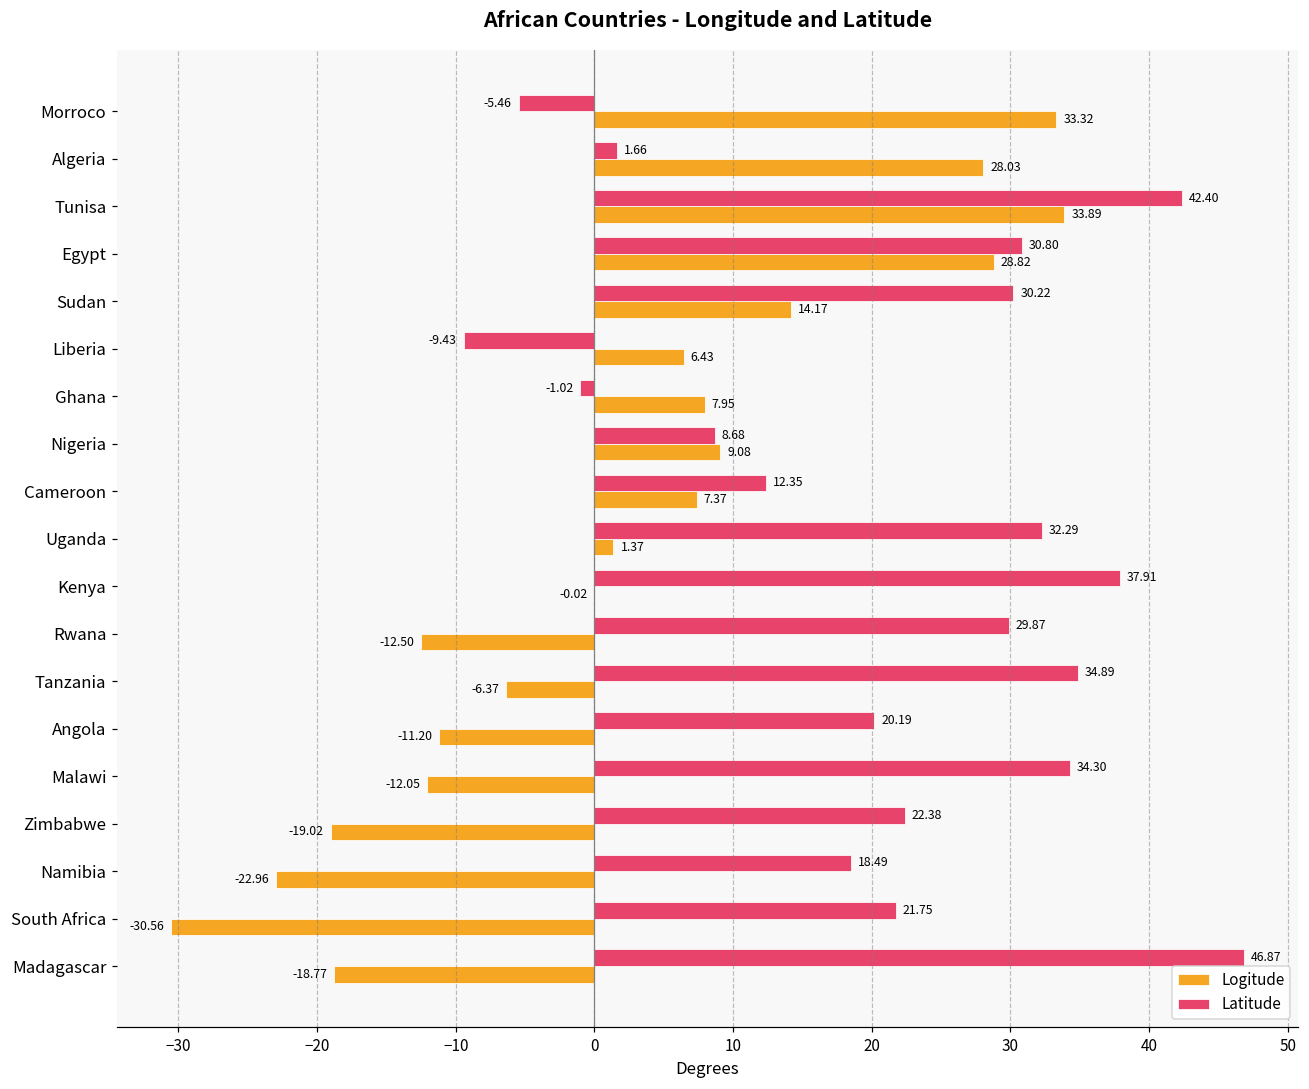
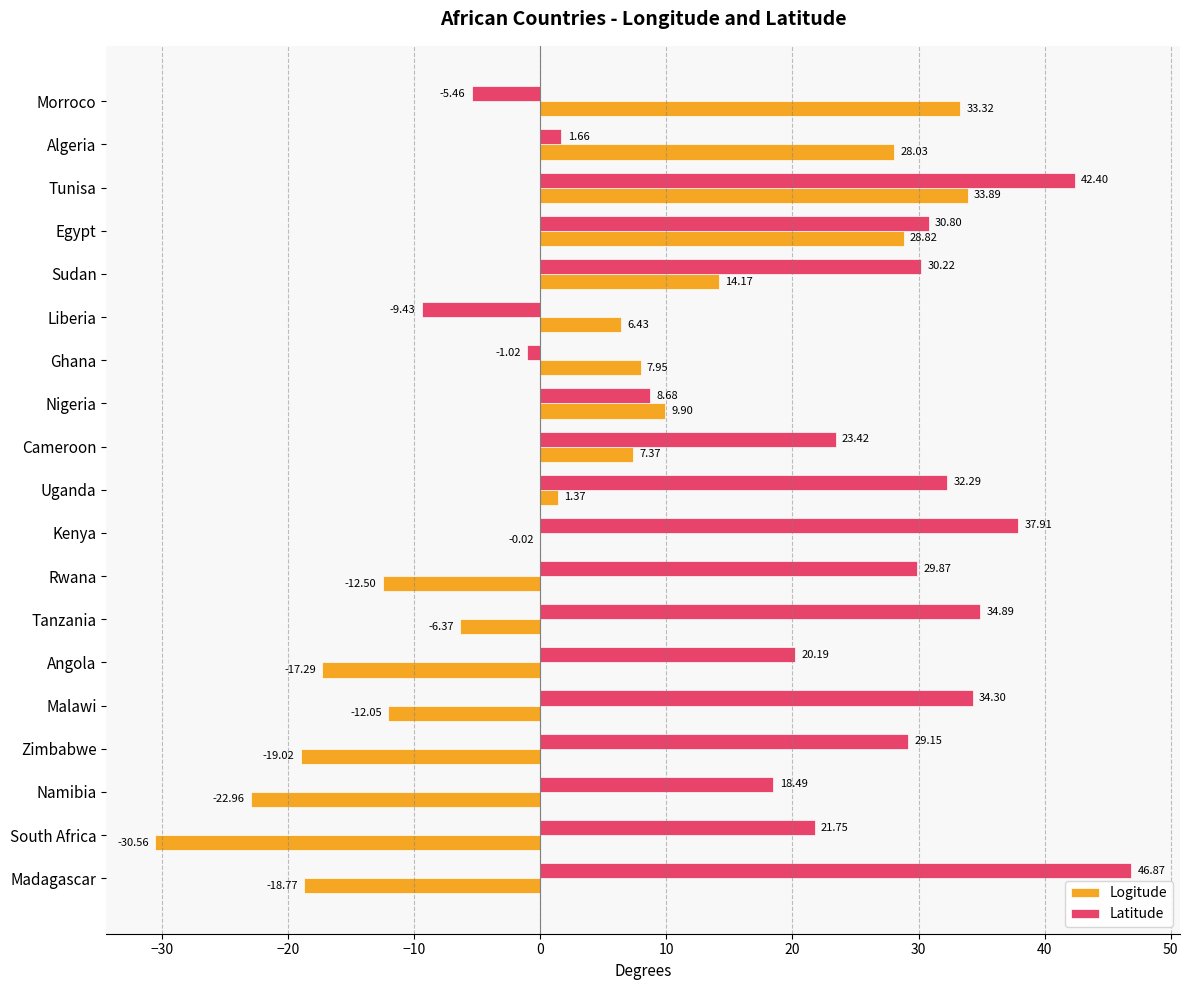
Logitude, Nigeria: 9.08 -> 9.90
Latitude, Cameroon: 12.35 -> 23.42
Logitude, Angola: -11.20 -> -17.29
Latitude, Zimbabwe: 22.38 -> 29.15
